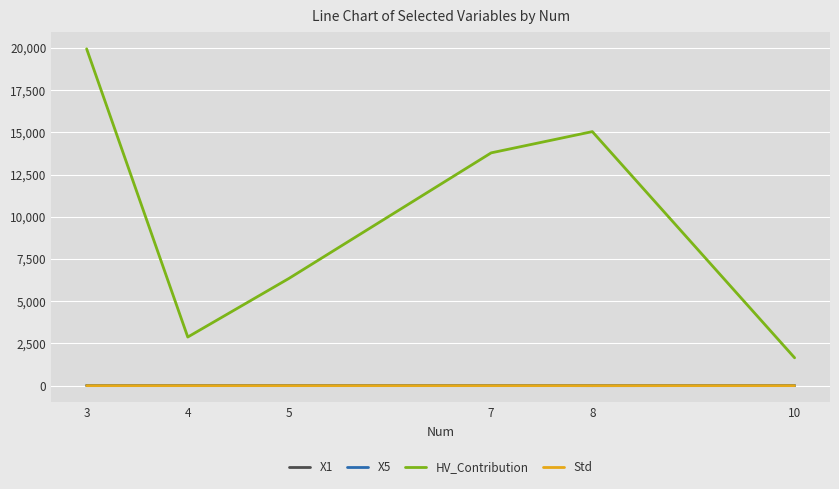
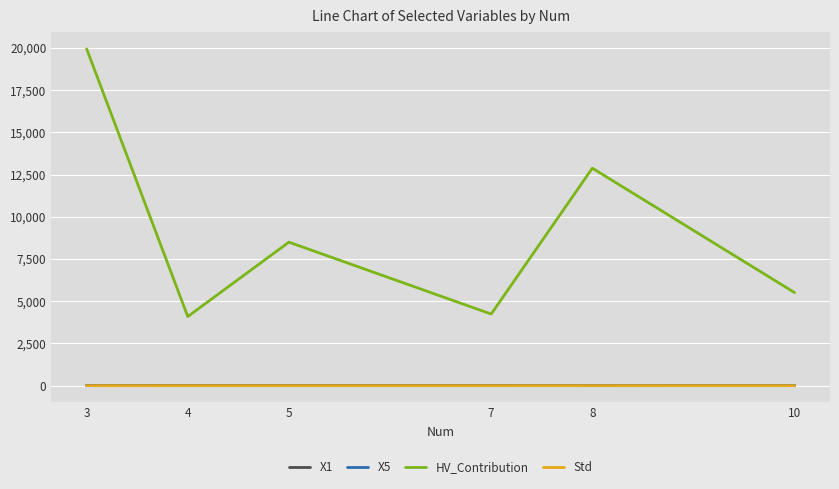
HV_Contribution, 4: 2,900 -> 4,100
HV_Contribution, 5: 6,300 -> 8,500
HV_Contribution, 7: 13,800 -> 4,200
HV_Contribution, 8: 15,000 -> 12,900
HV_Contribution, 10: 1,600 -> 5,500
